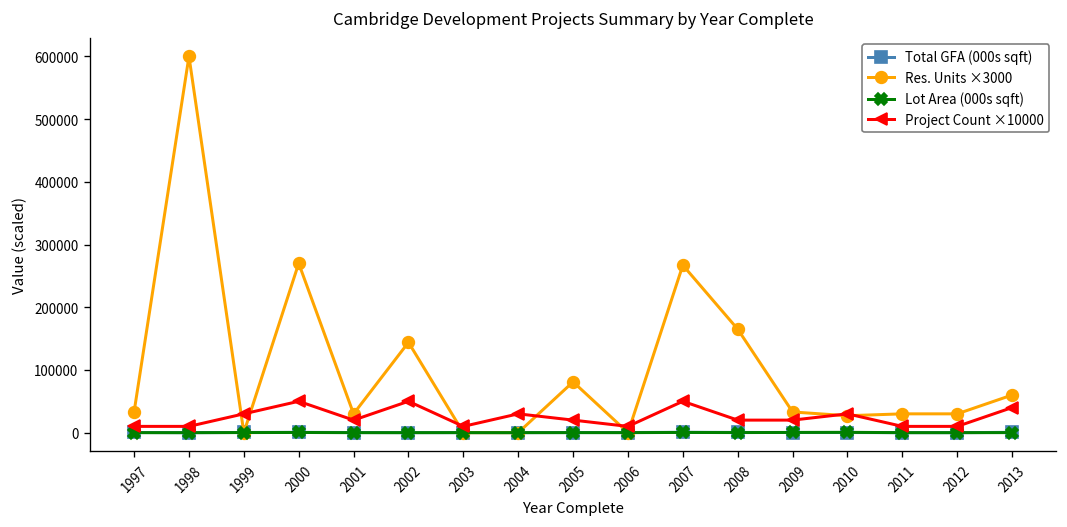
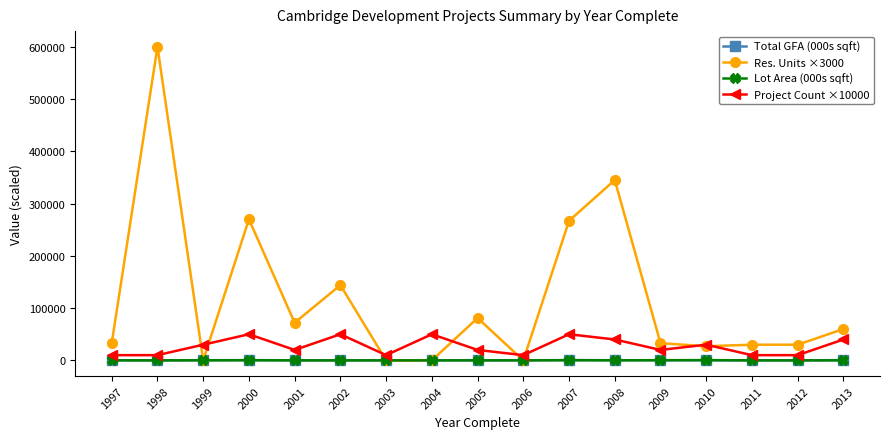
Res. Units ×3000, 2001: 30000 -> 70000
Project Count ×10000, 2004: 30000 -> 50000
Res. Units ×3000, 2008: 170000 -> 350000
Project Count ×10000, 2008: 20000 -> 40000
